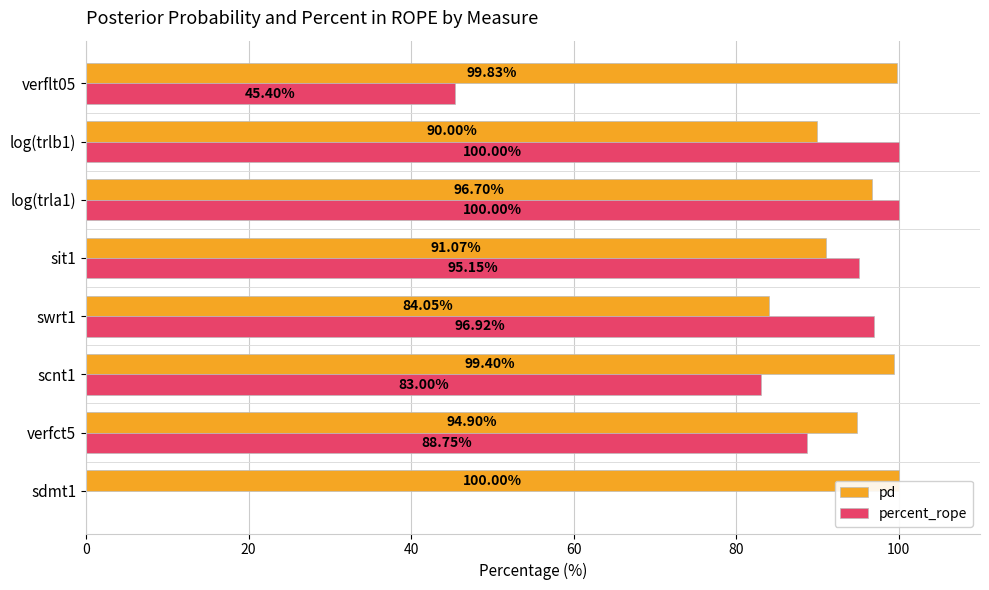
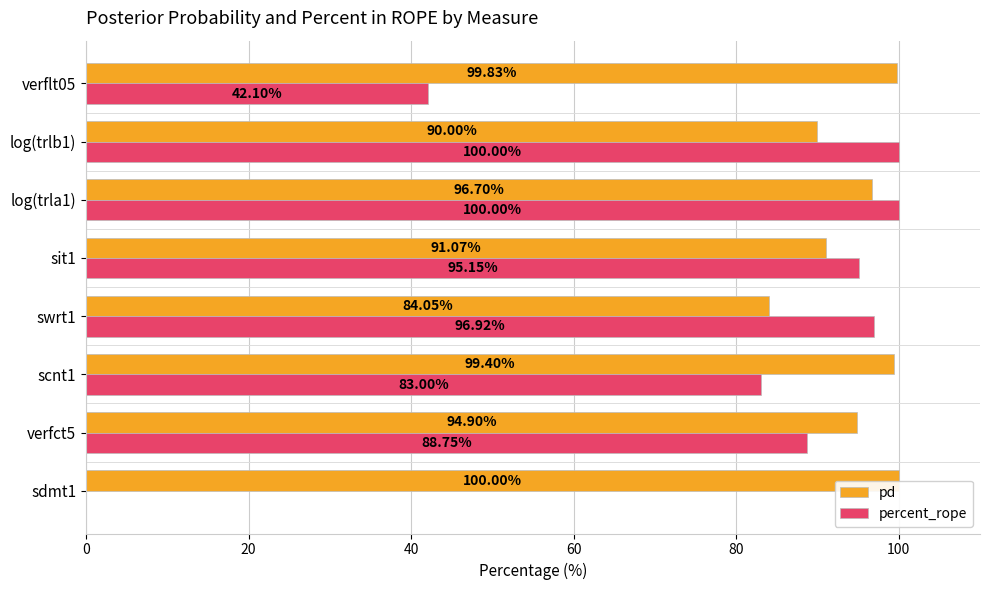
percent_rope, verflt05: 45.40% -> 42.10%
